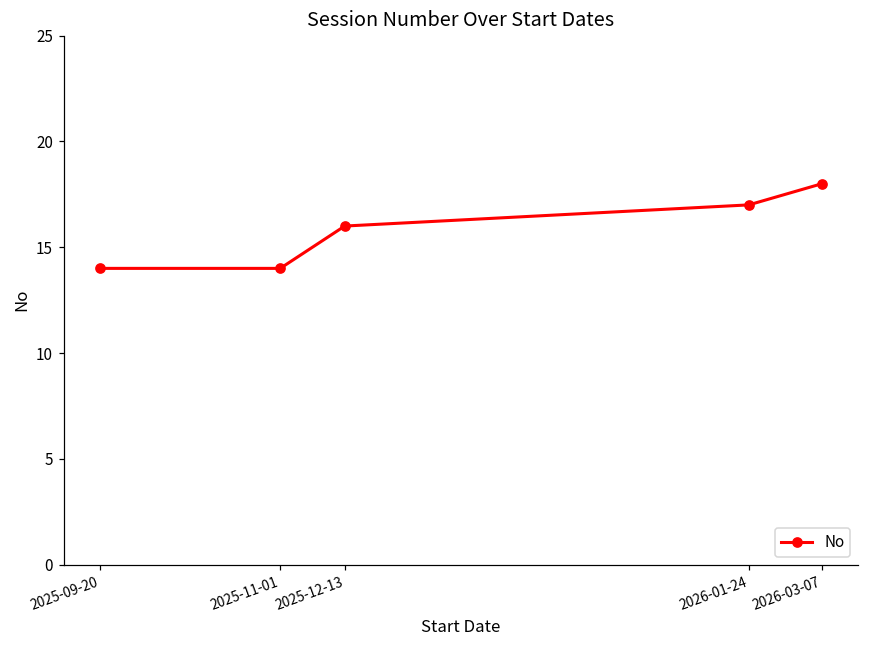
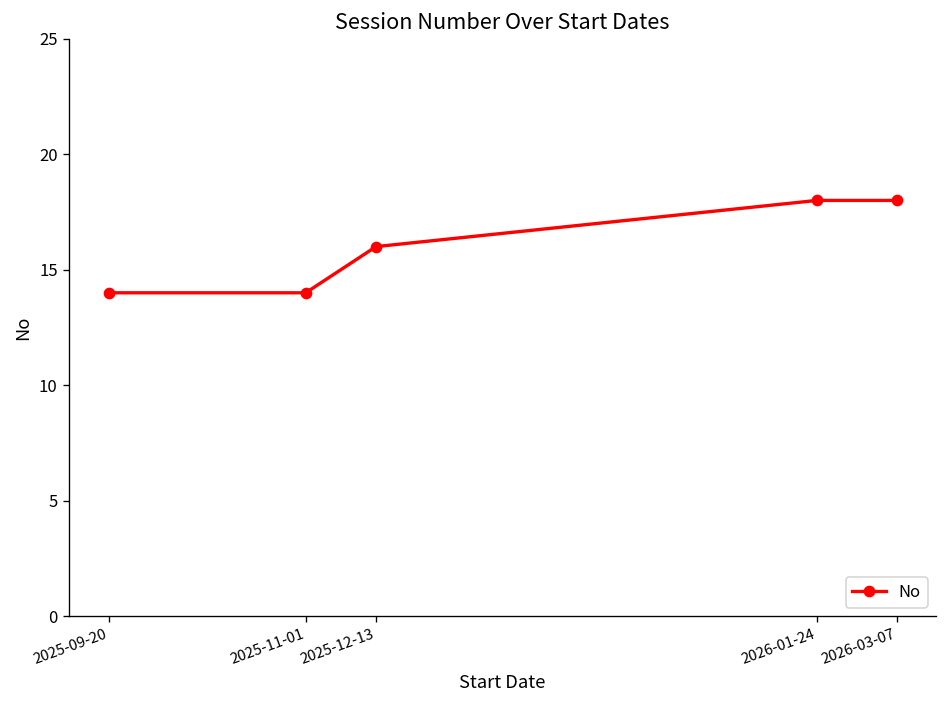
2026-01-24: 17 -> 18
